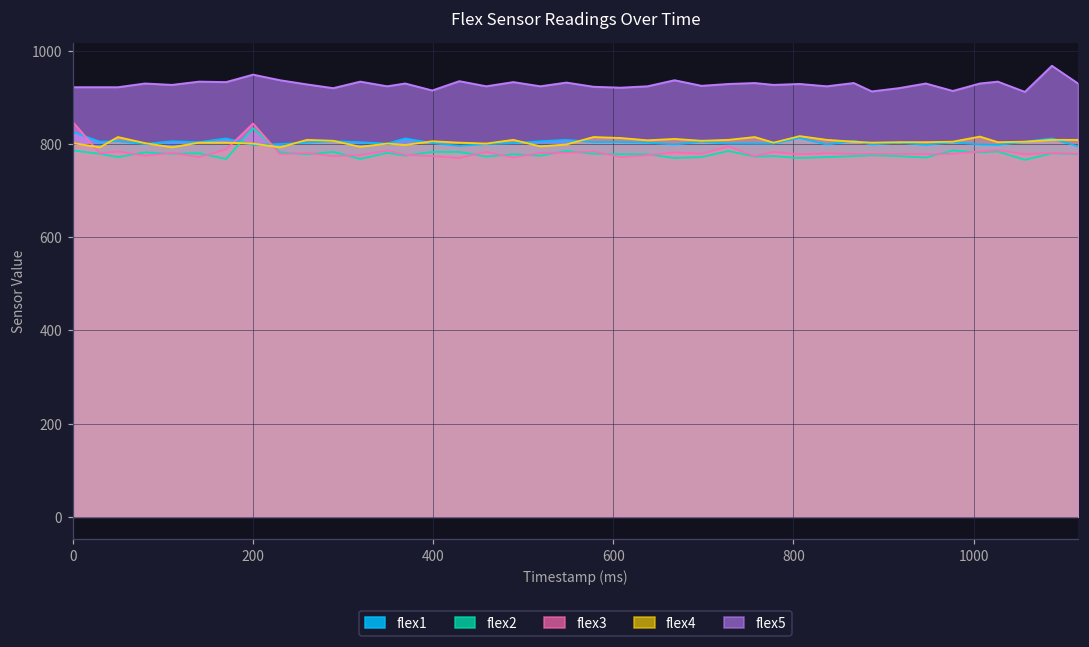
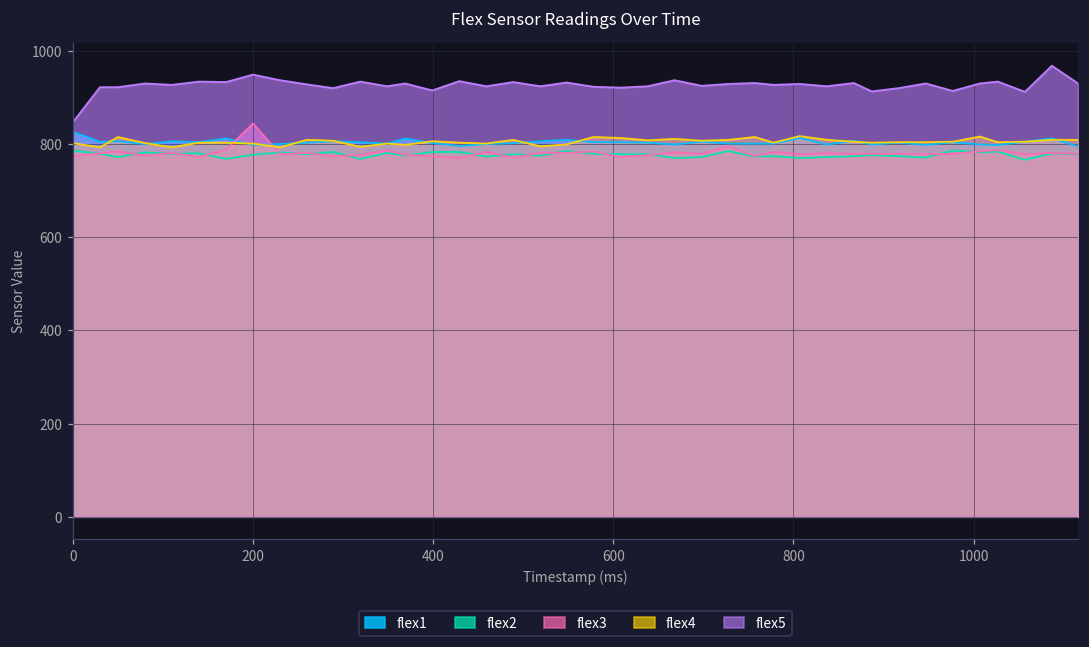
flex3, 0: 850 -> 770
flex5, 0: 920 -> 850
flex2, 200: 830 -> 780
